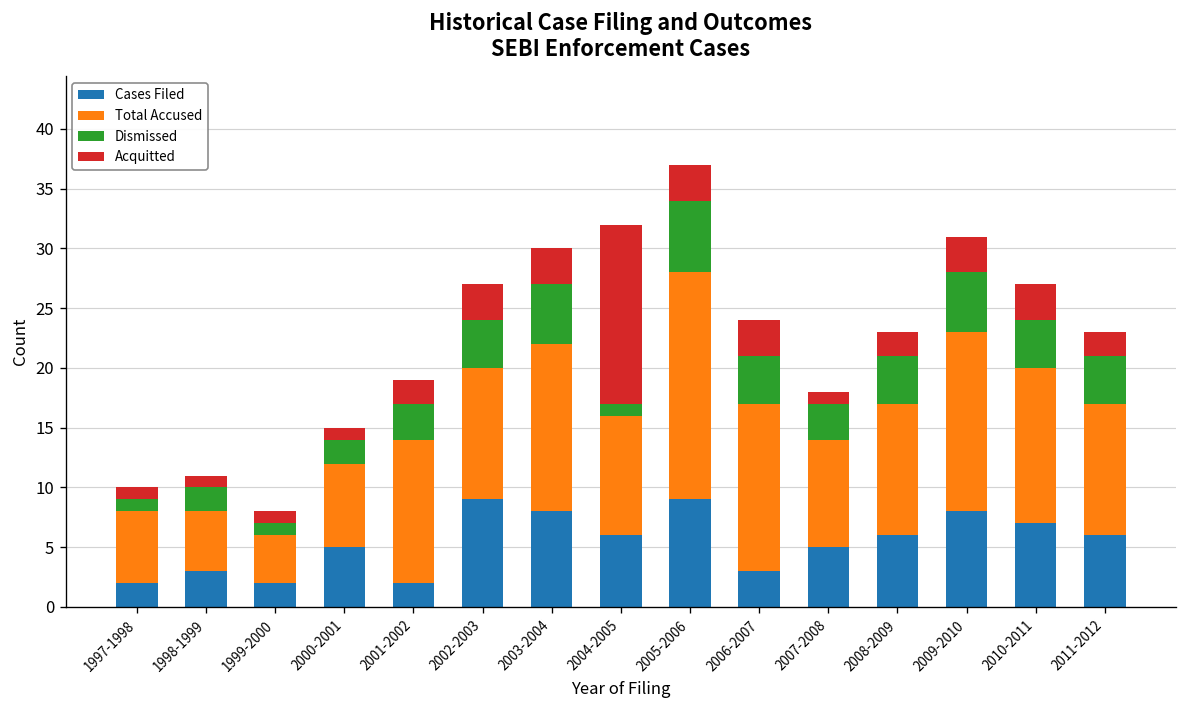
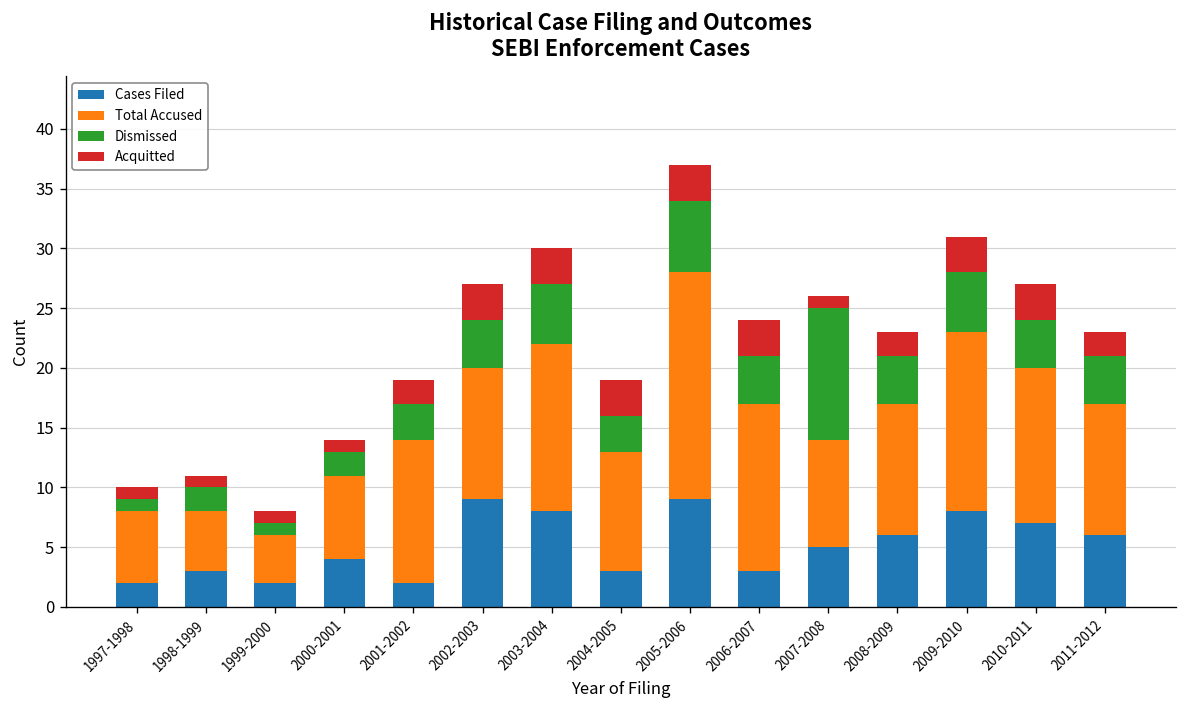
Cases Filed, 2000-2001: 5 -> 4
Cases Filed, 2004-2005: 6 -> 3
Dismissed, 2004-2005: 1 -> 3
Acquitted, 2004-2005: 15 -> 3
Dismissed, 2007-2008: 3 -> 11
